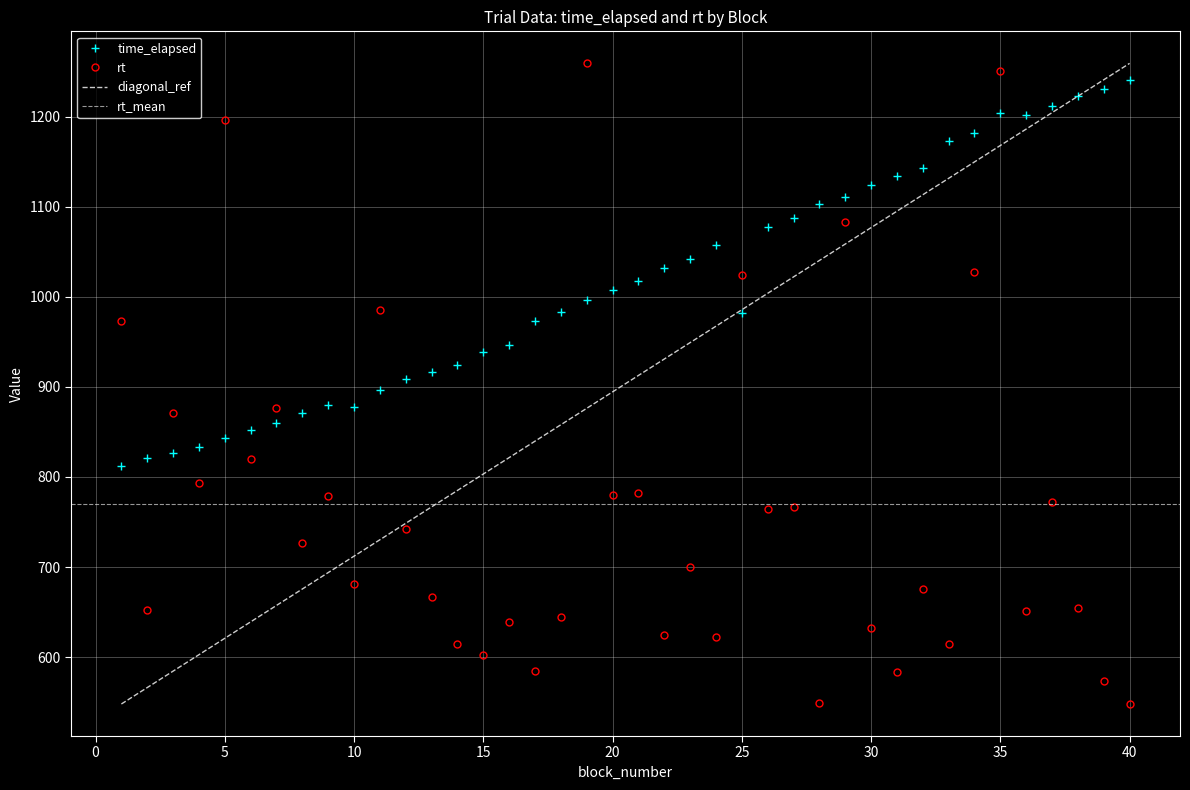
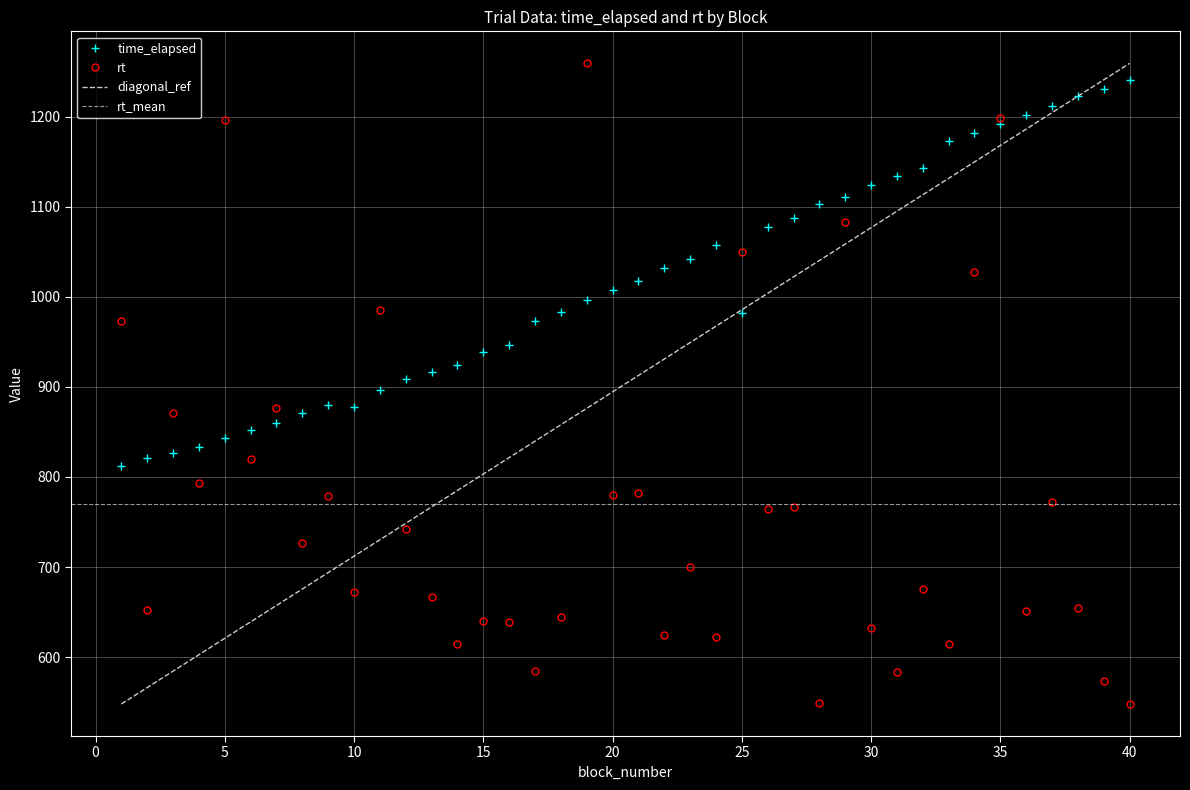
rt, 10: 680 -> 670
rt, 15: 600 -> 640
rt, 25: 1020 -> 1050
time_elapsed, 35: 1200 -> 1190
rt, 35: 1250 -> 1200
